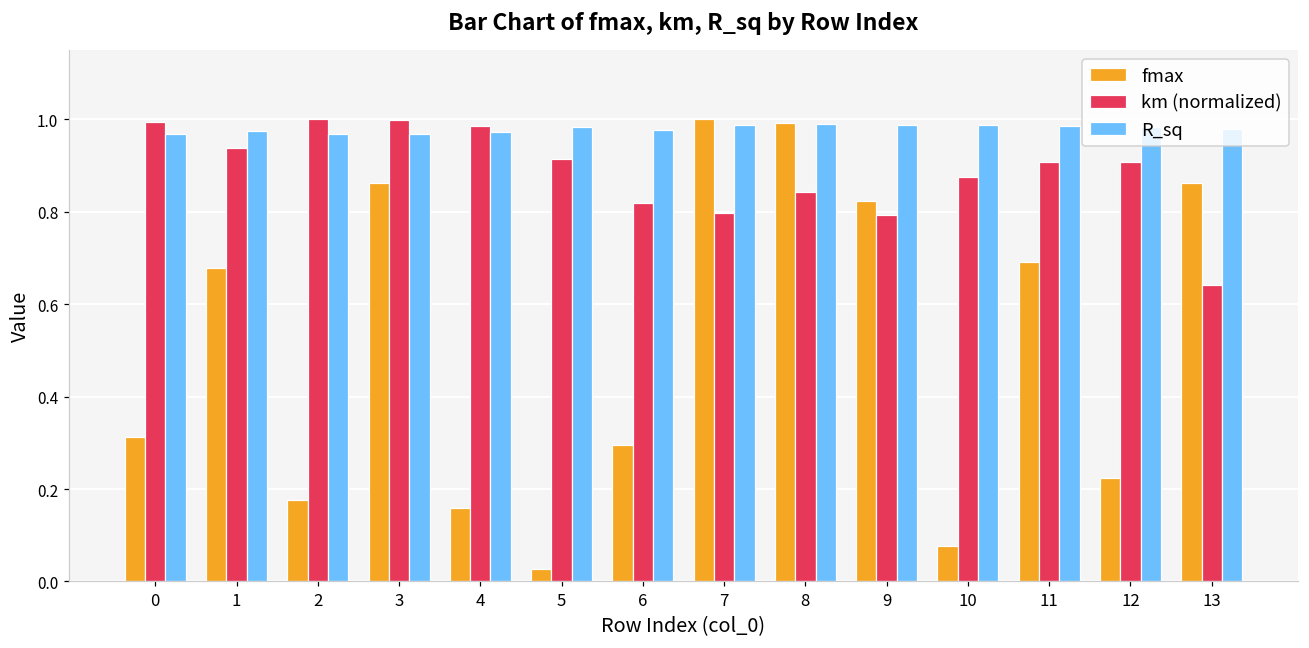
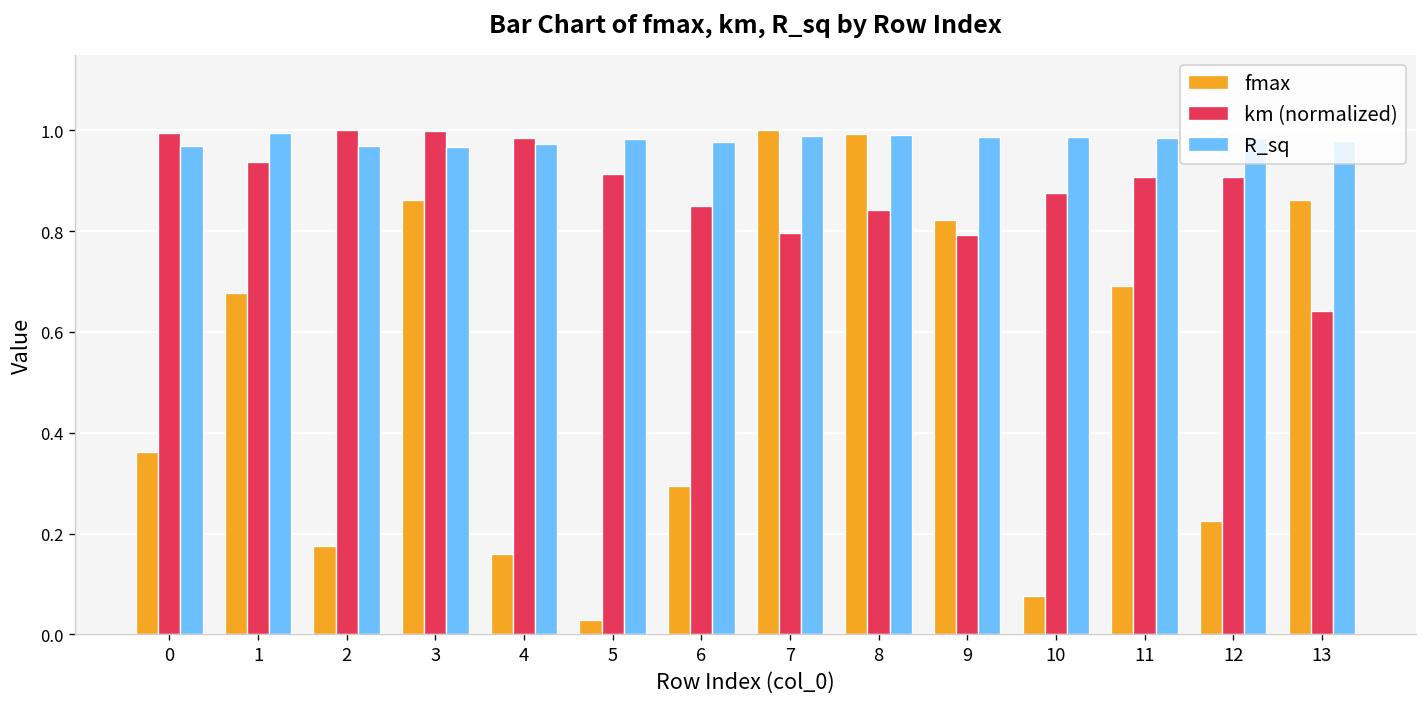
fmax, 0: 0.31 -> 0.36
R_sq, 1: 0.98 -> 1.00
km (normalized), 6: 0.82 -> 0.85
